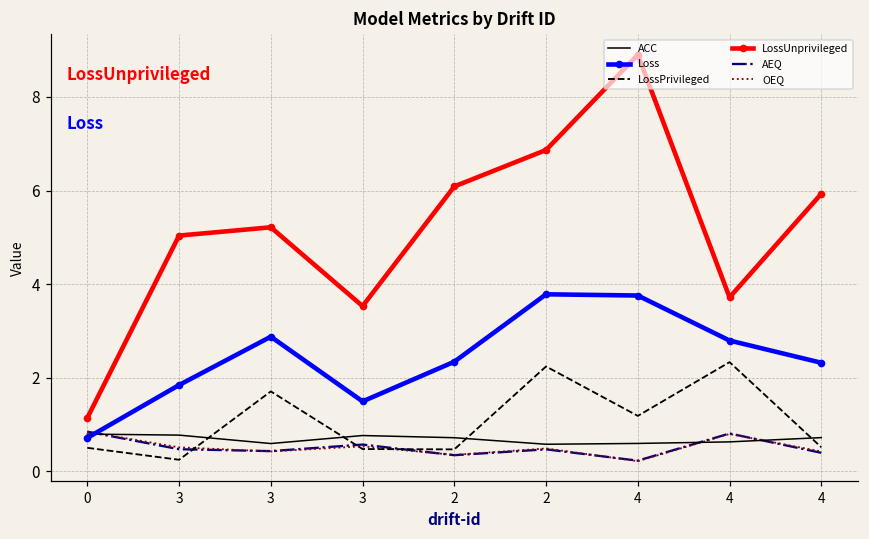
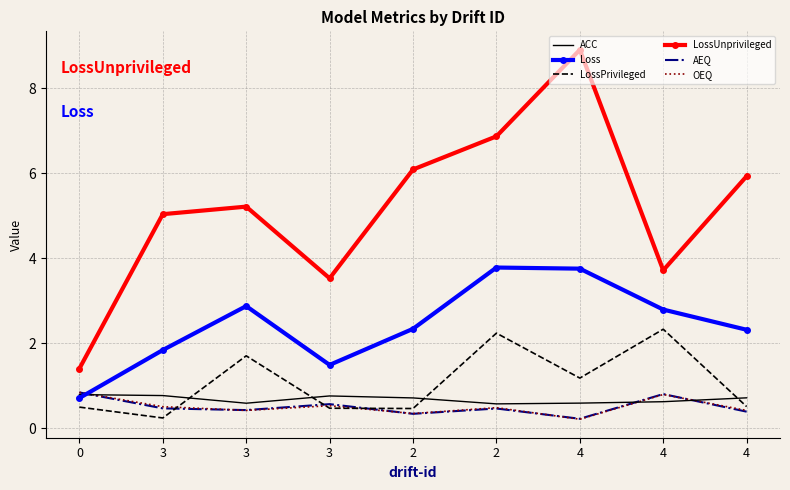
LossUnprivileged, 0: 1.1 -> 1.4
